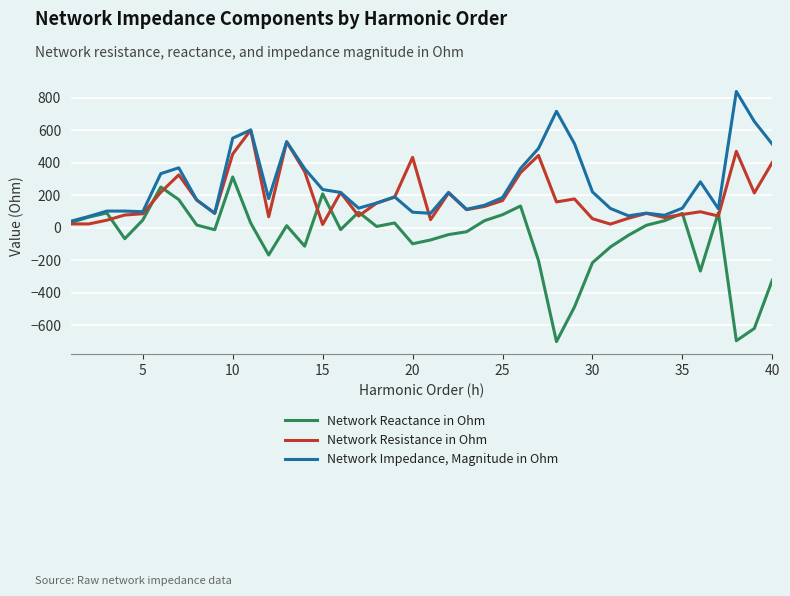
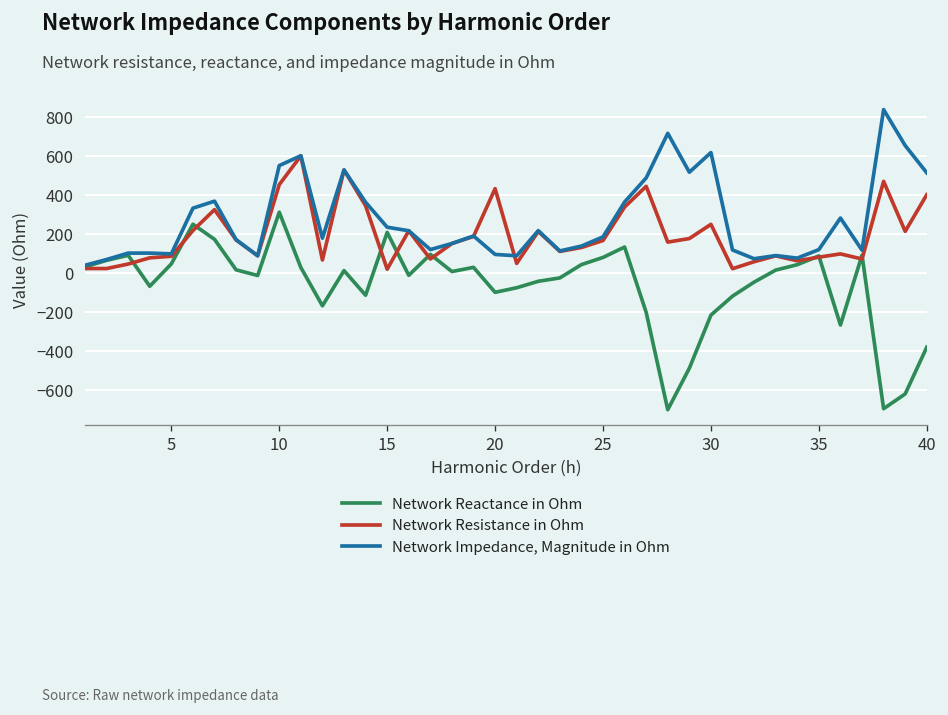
Network Resistance in Ohm, 30: 60 -> 250
Network Impedance, Magnitude in Ohm, 30: 220 -> 620
Network Reactance in Ohm, 40: -320 -> -380
